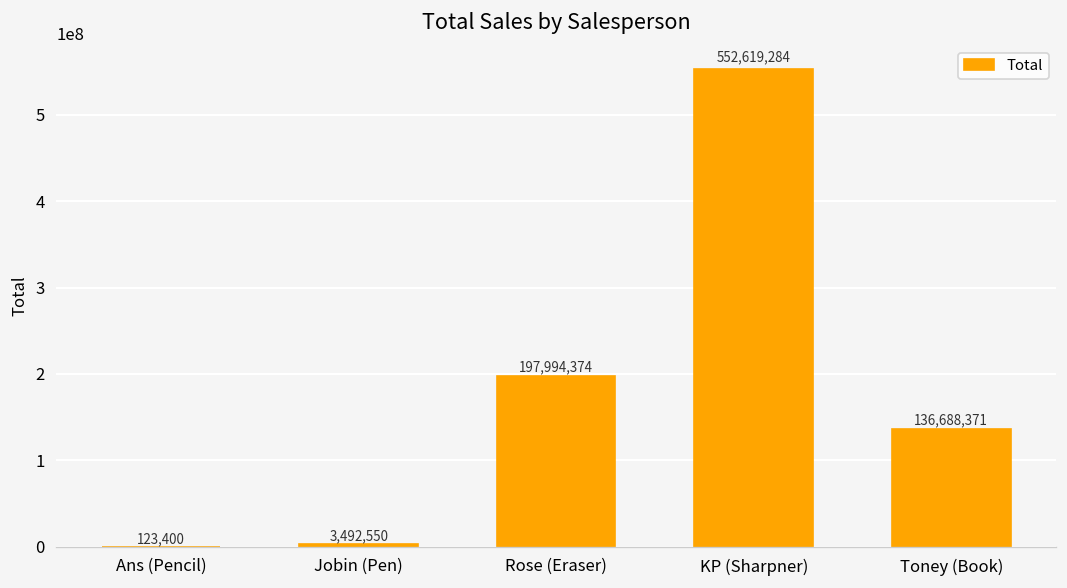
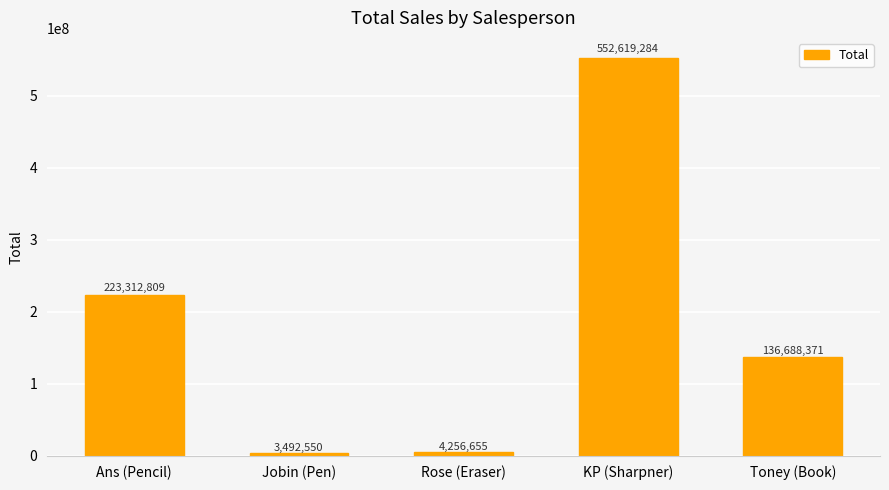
Ans (Pencil): 123,400 -> 223,312,809
Rose (Eraser): 197,994,374 -> 4,256,655
